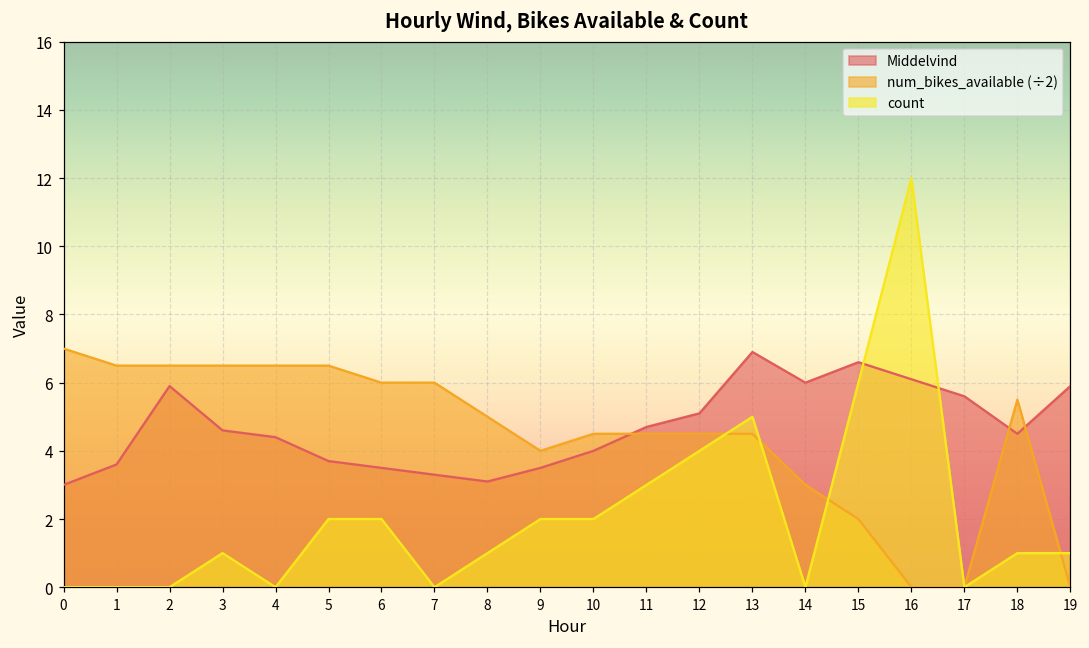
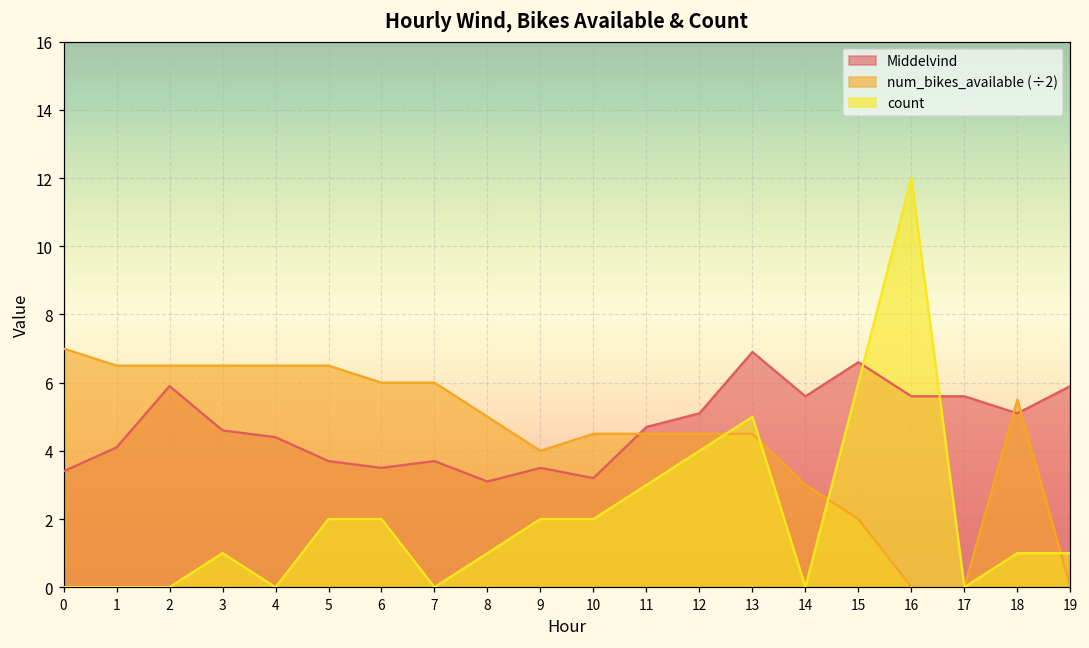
Middelvind, 0: 3.0 -> 3.4
Middelvind, 1: 3.6 -> 4.1
Middelvind, 7: 3.3 -> 3.7
Middelvind, 10: 4.0 -> 3.2
Middelvind, 14: 6.0 -> 5.6
Middelvind, 16: 6.1 -> 5.6
Middelvind, 18: 4.5 -> 5.1
